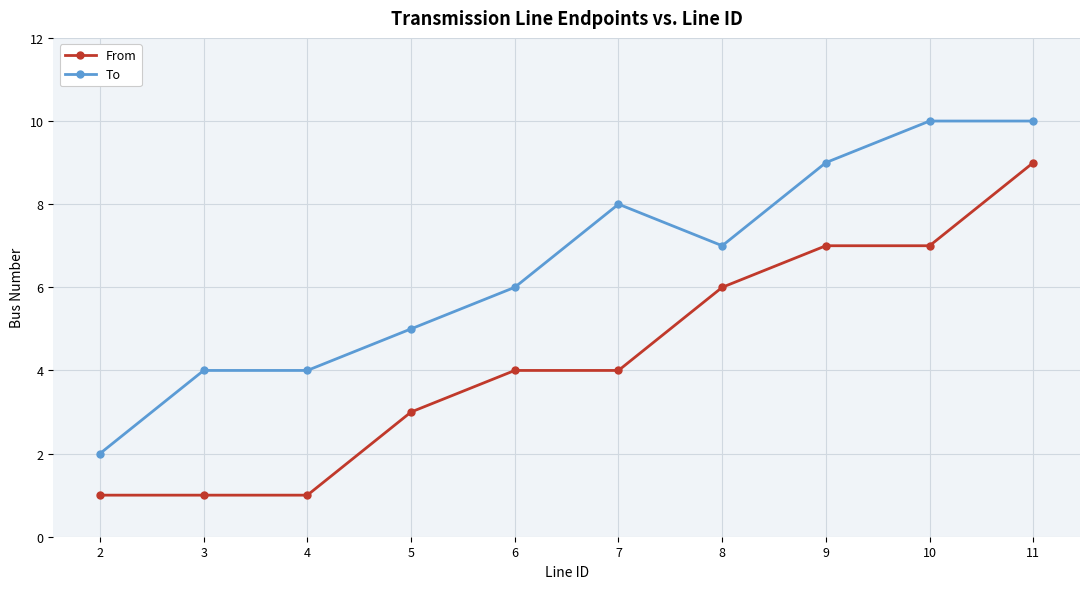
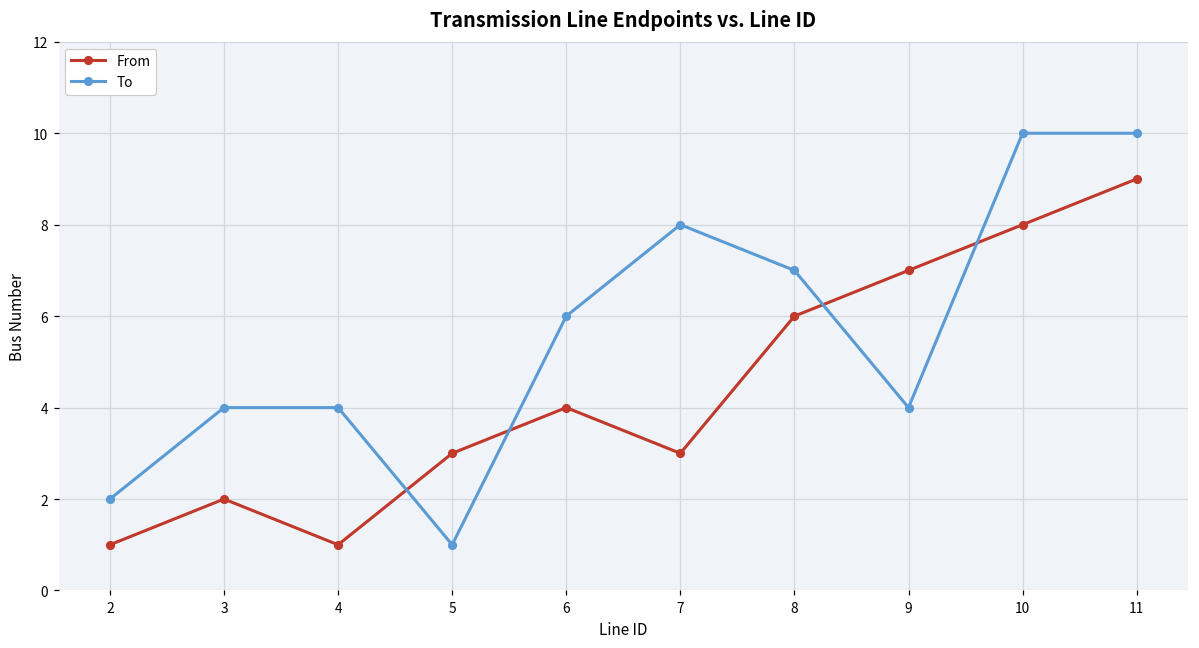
From, 3: 1 -> 2
To, 5: 5 -> 1
From, 7: 4 -> 3
To, 9: 9 -> 4
From, 10: 7 -> 8
